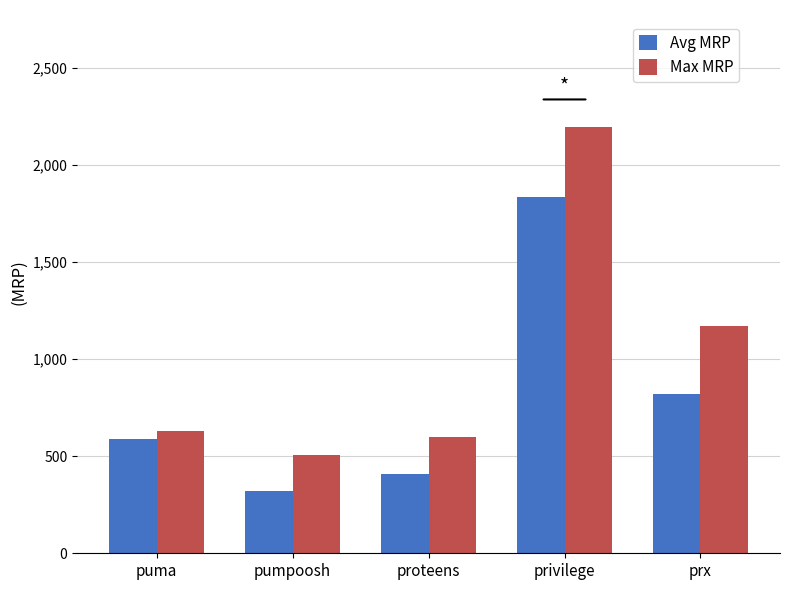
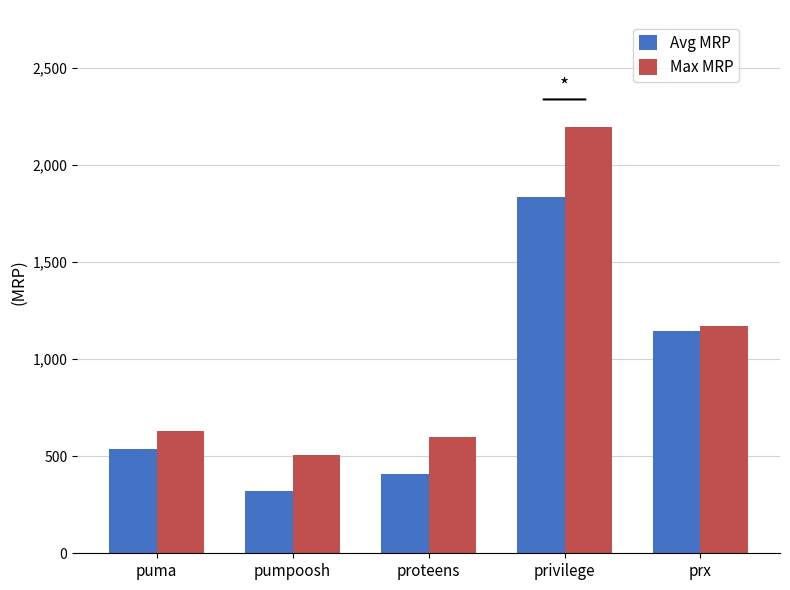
Avg MRP, puma: 590 -> 540
Avg MRP, prx: 820 -> 1,150
